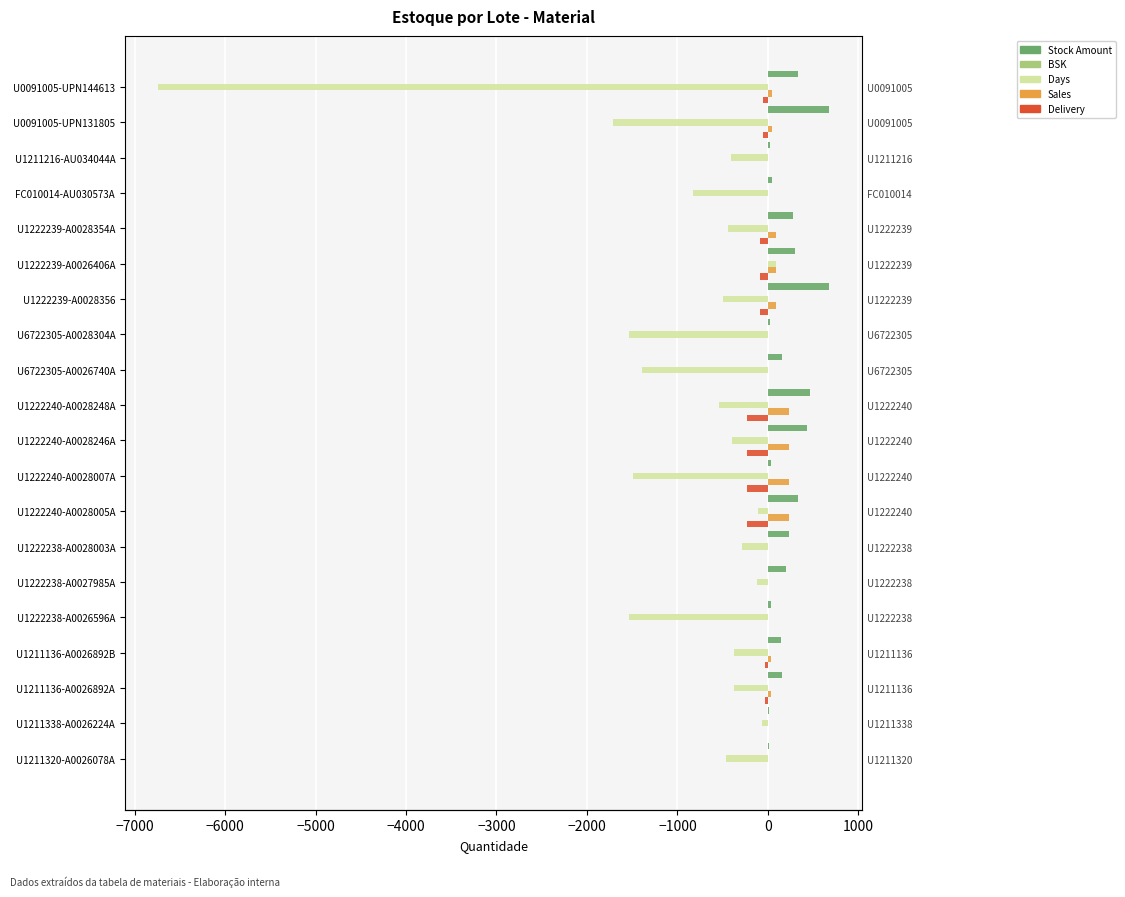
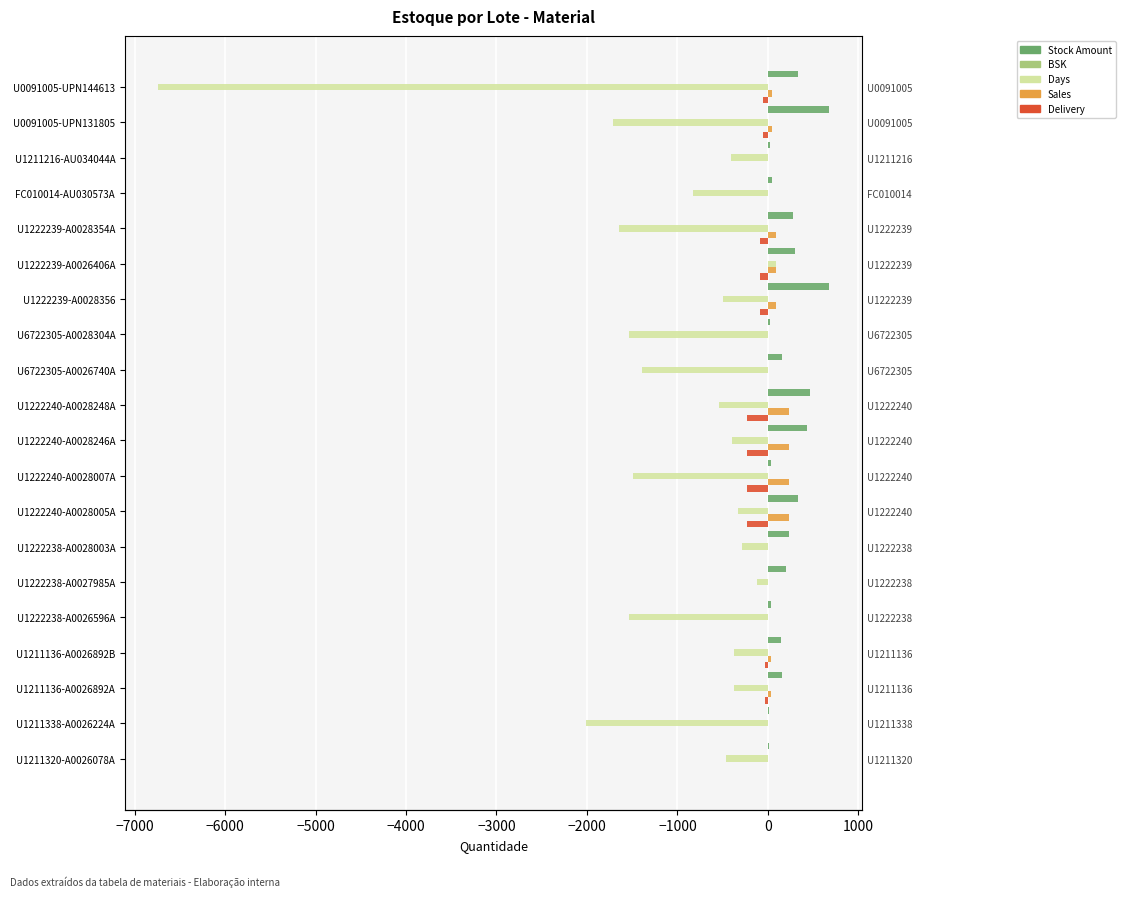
Days, U1222239-A0028354A: -400 -> -1600
Days, U1222240-A0028005A: -100 -> -300
Days, U1211338-A0026224A: -100 -> -2000
